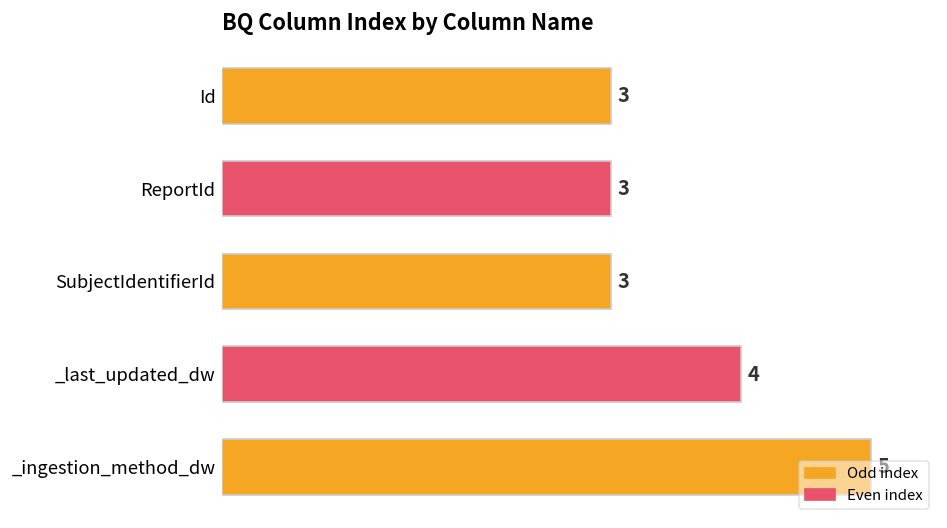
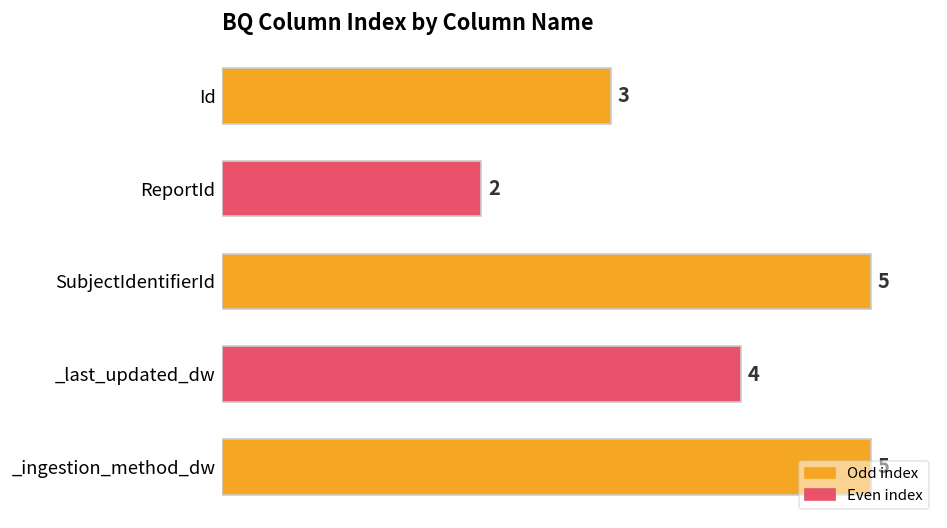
ReportId: 3 -> 2
SubjectIdentifierId: 3 -> 5
